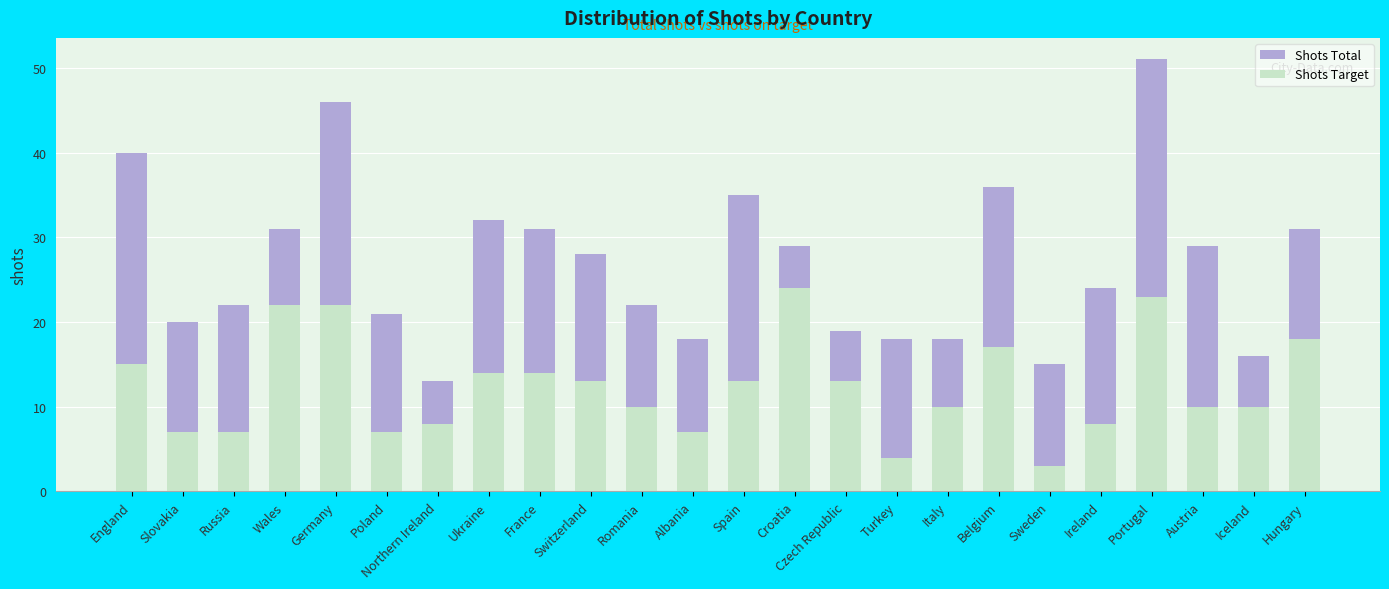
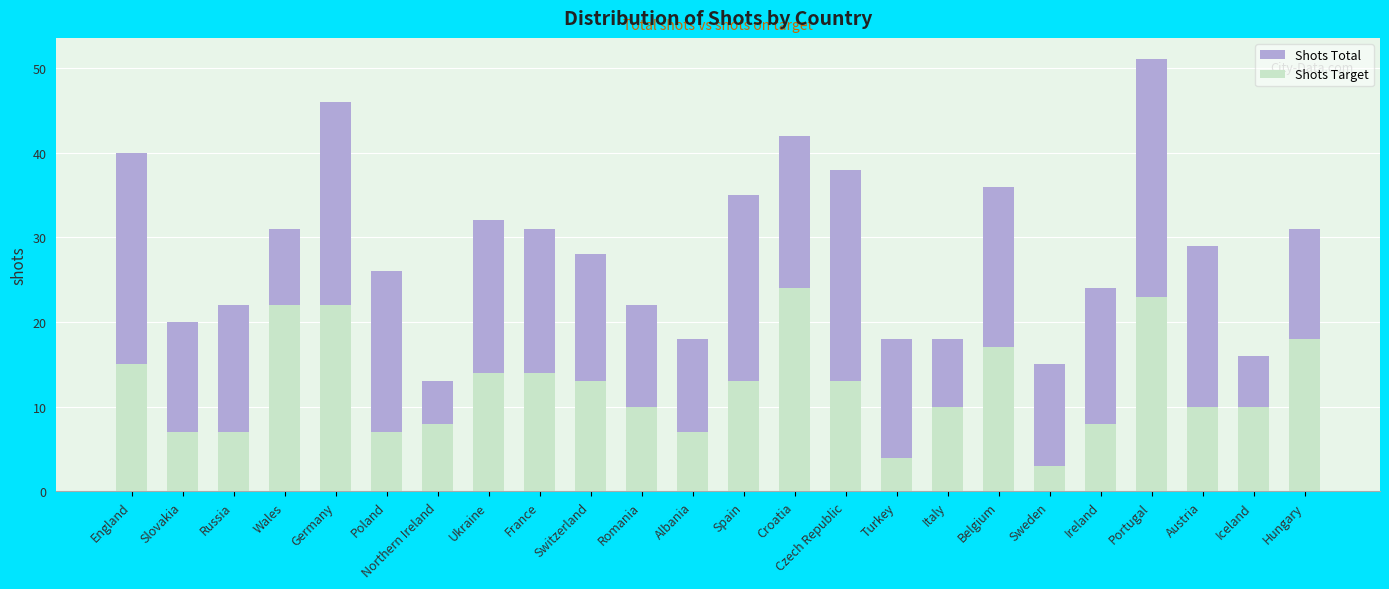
Shots Total, Poland: 21 -> 26
Shots Total, Croatia: 29 -> 42
Shots Total, Czech Republic: 19 -> 38
